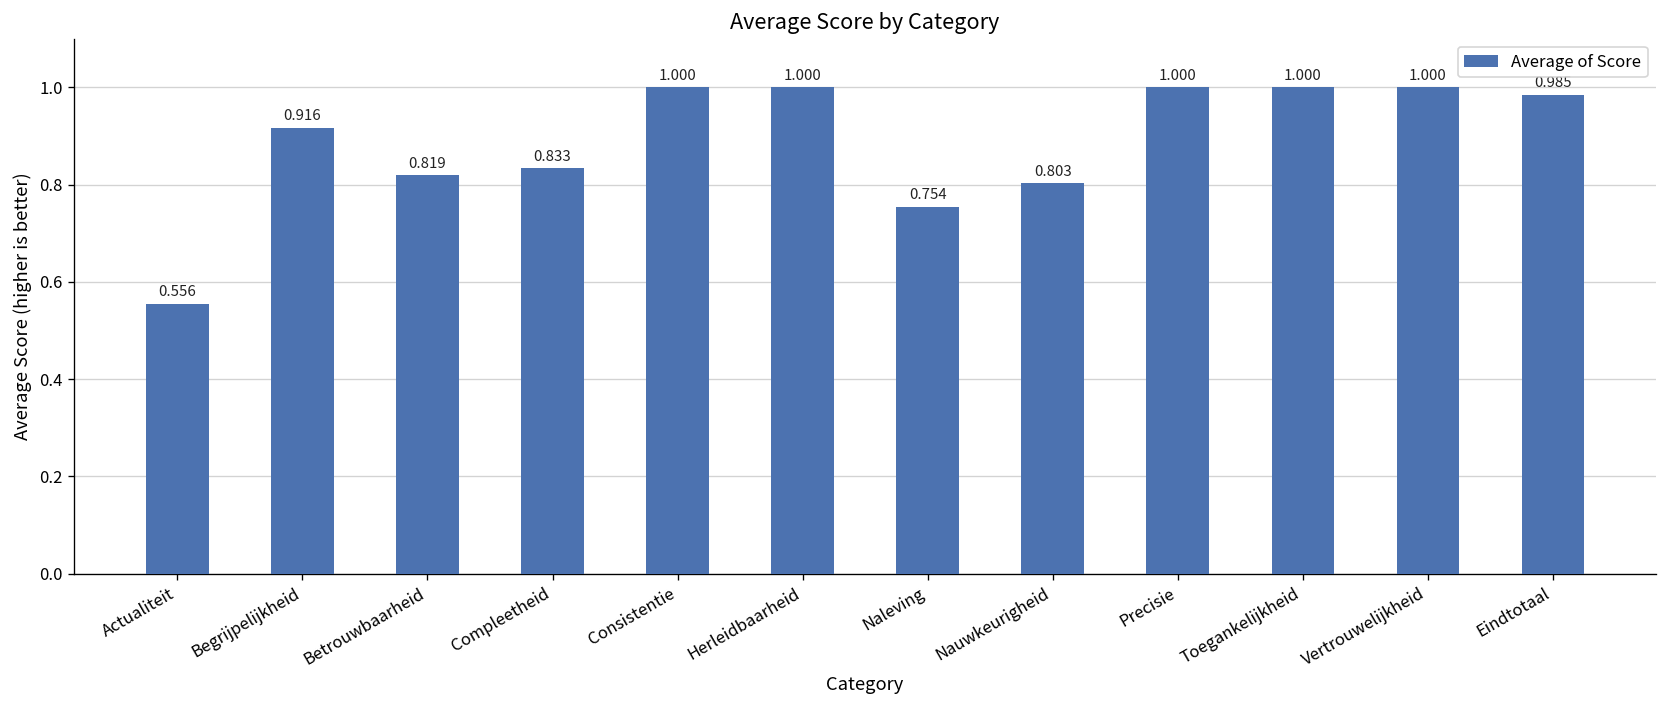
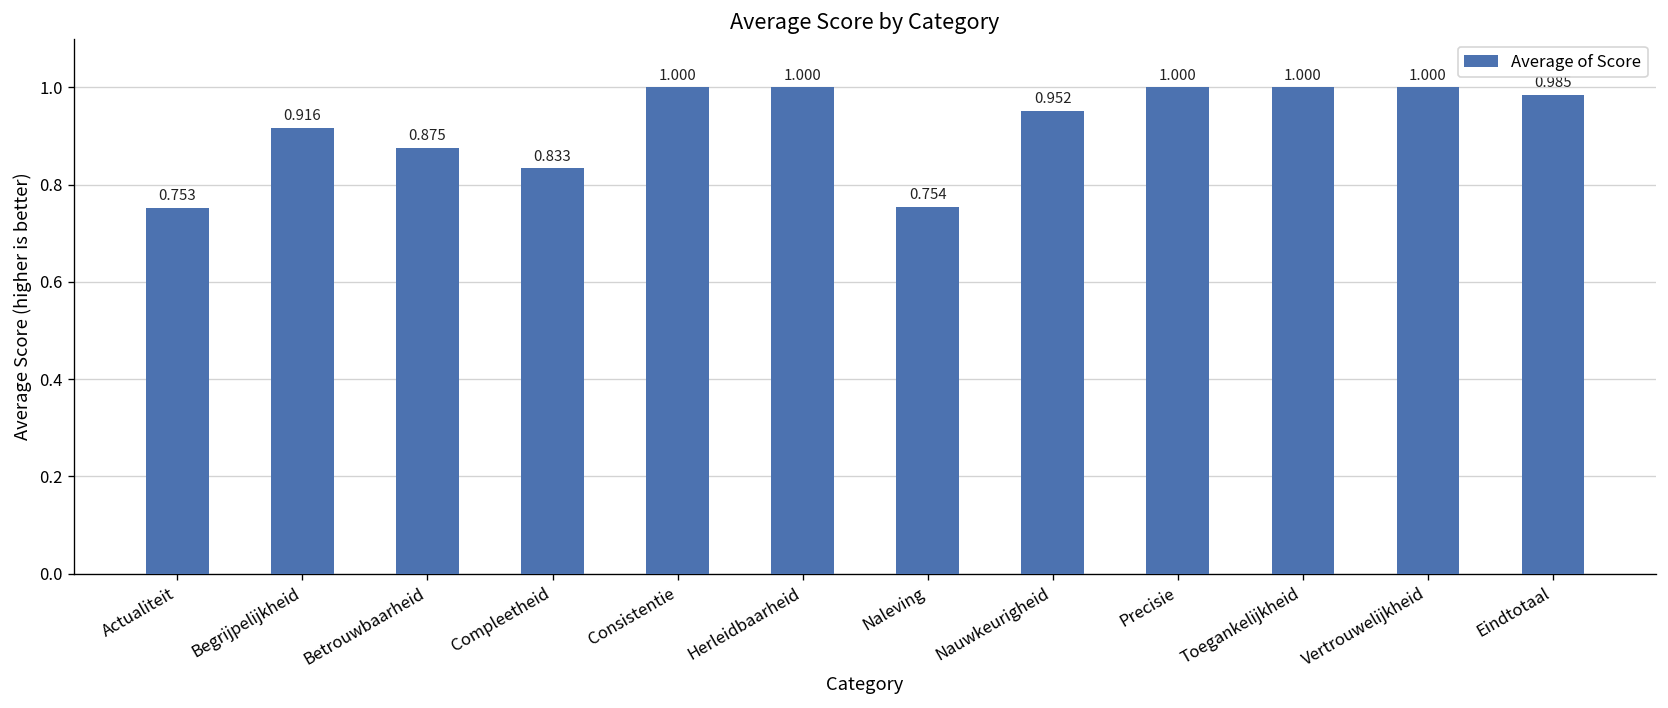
Actualiteit: 0.556 -> 0.753
Betrouwbaarheid: 0.819 -> 0.875
Nauwkeurigheid: 0.803 -> 0.952
